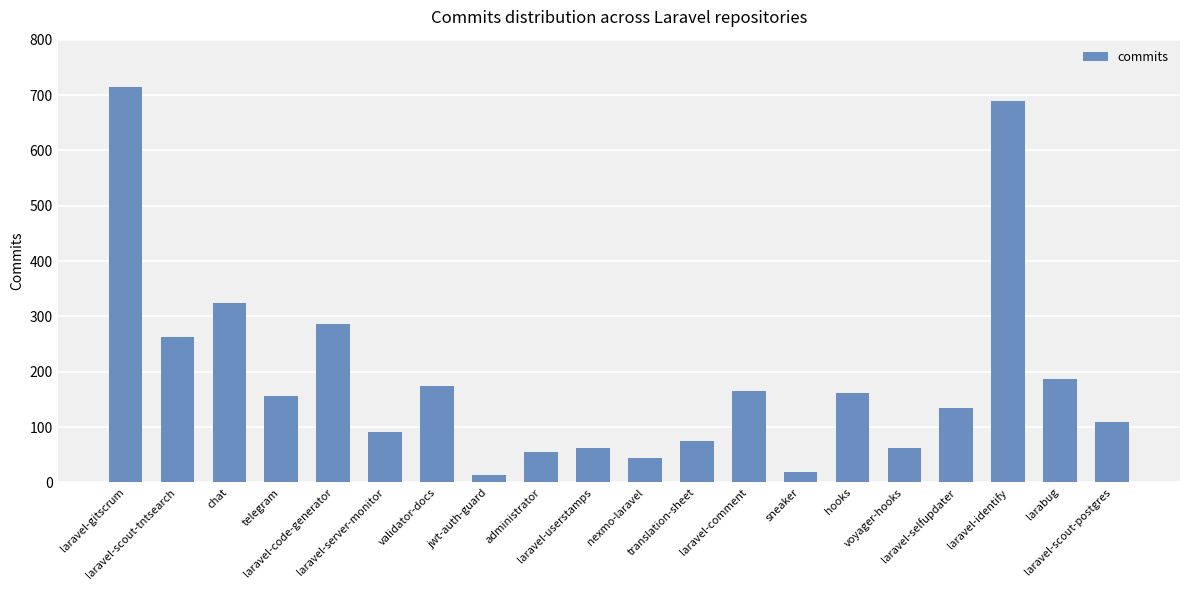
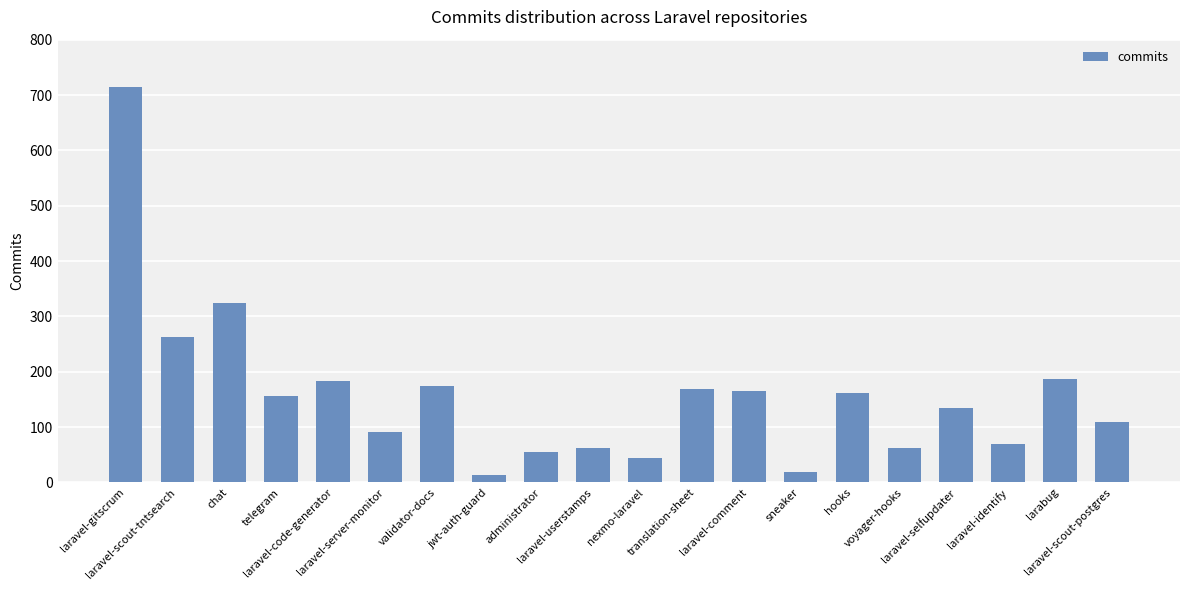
laravel-code-generator: 290 -> 180
translation-sheet: 80 -> 170
laravel-identify: 690 -> 70
